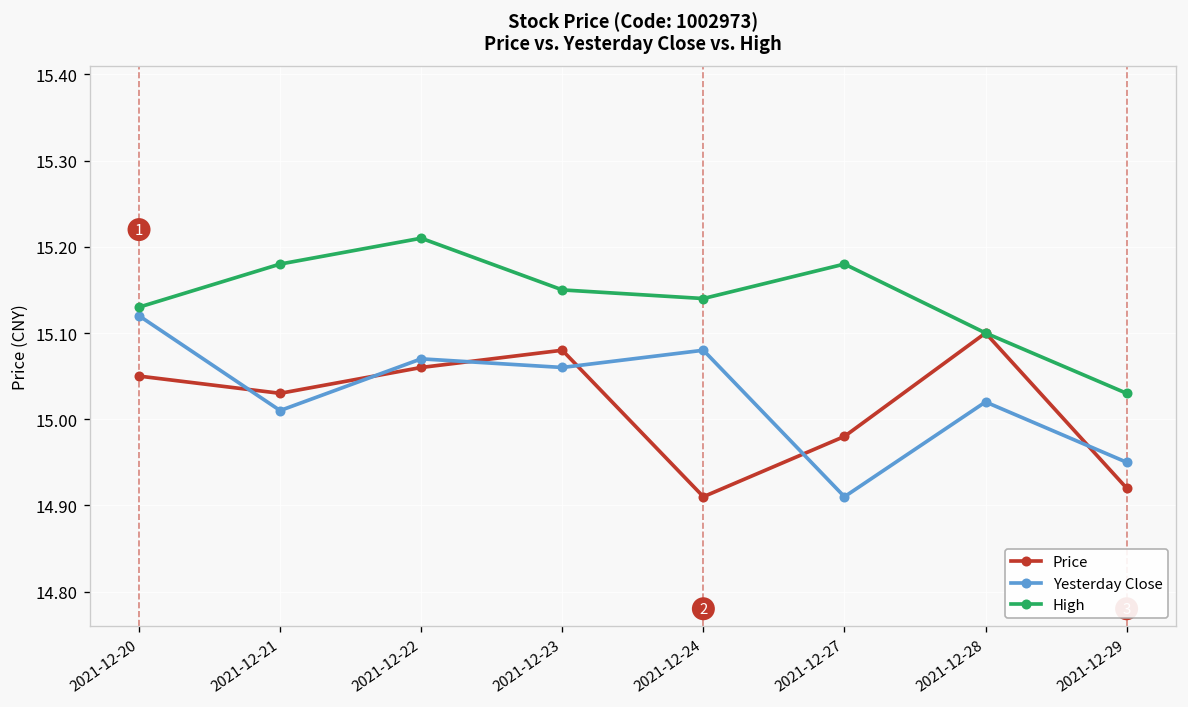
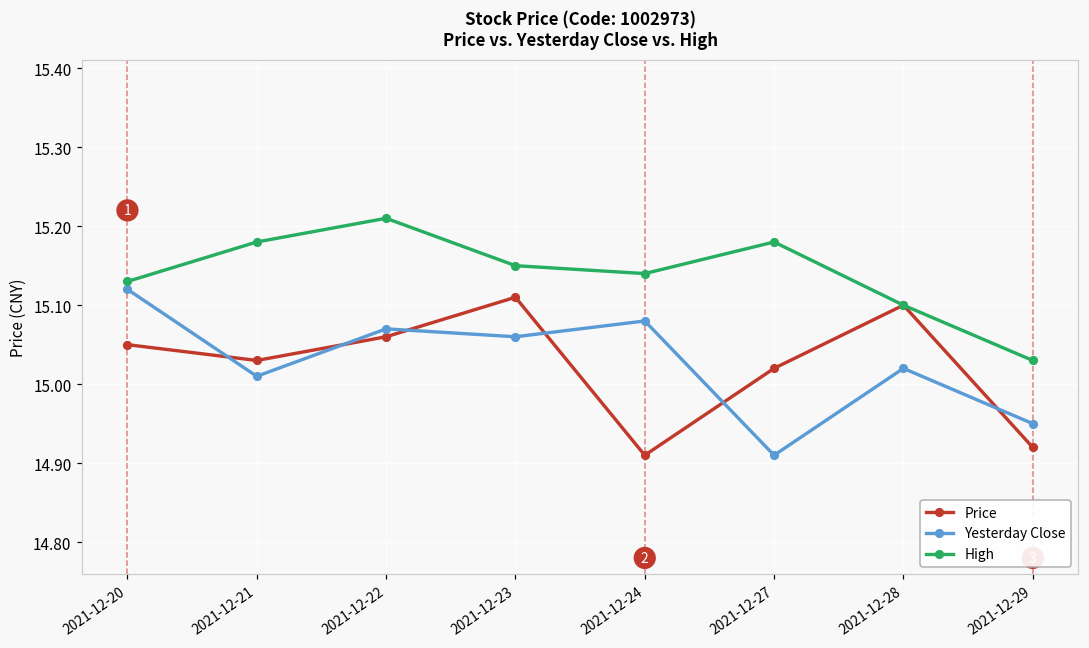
Price, 2021-12-23: 15.08 -> 15.11
Price, 2021-12-27: 14.98 -> 15.02
